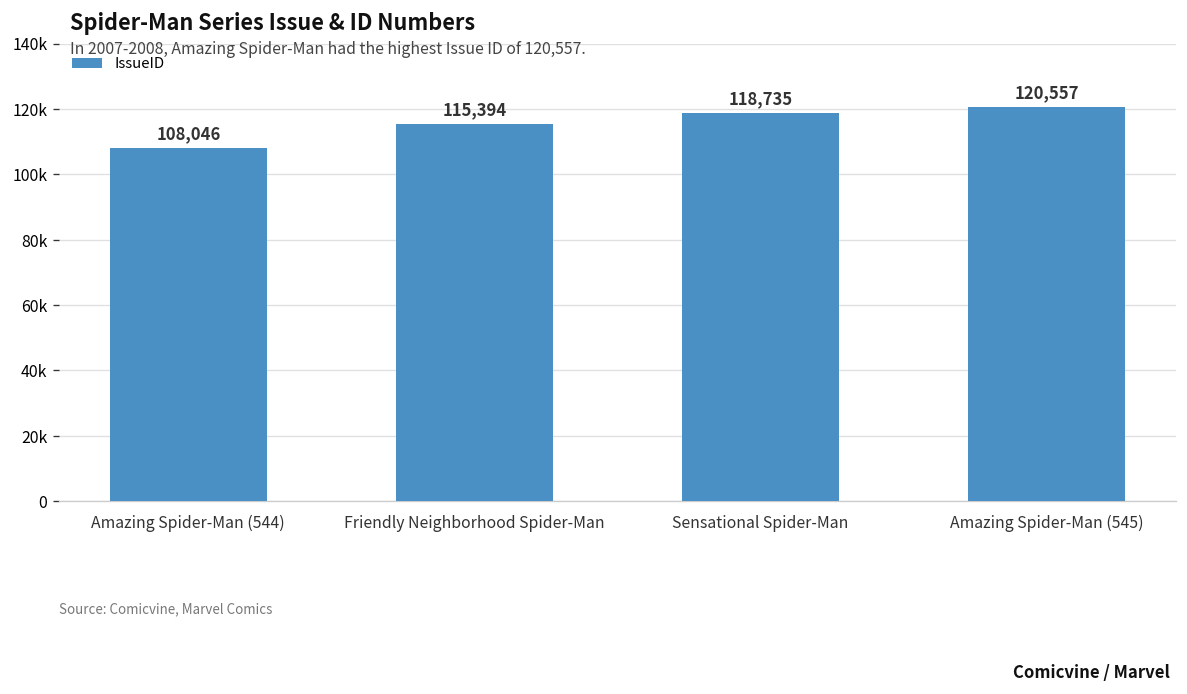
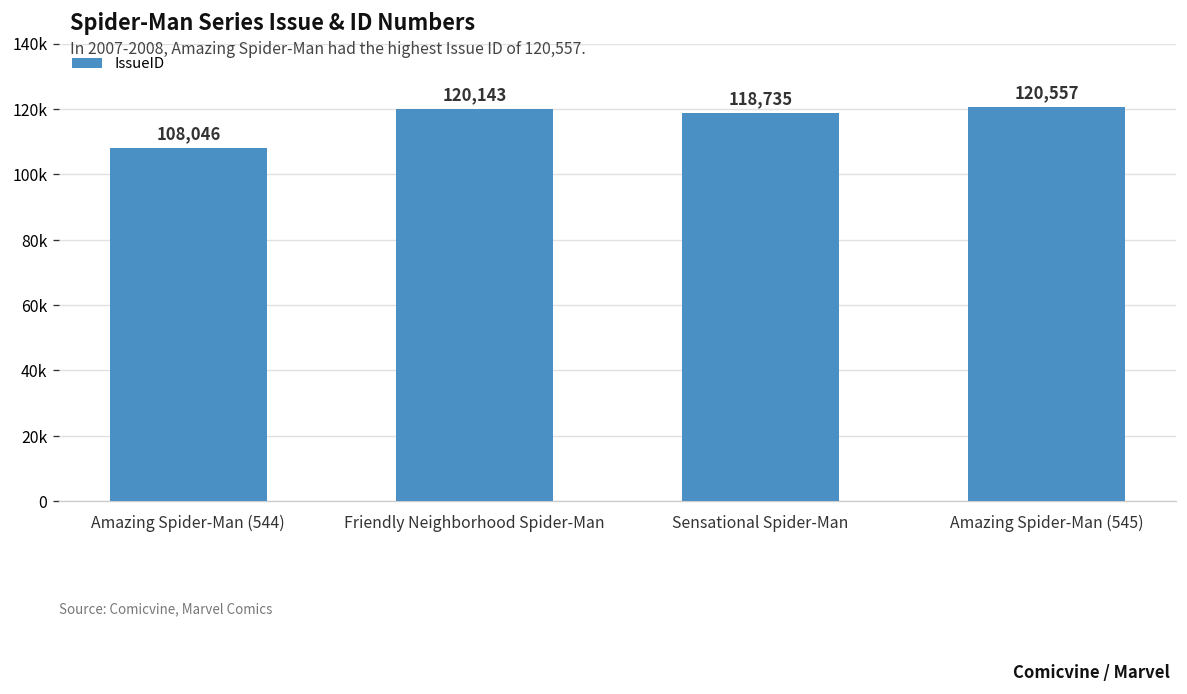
Friendly Neighborhood Spider-Man: 115,394 -> 120,143
